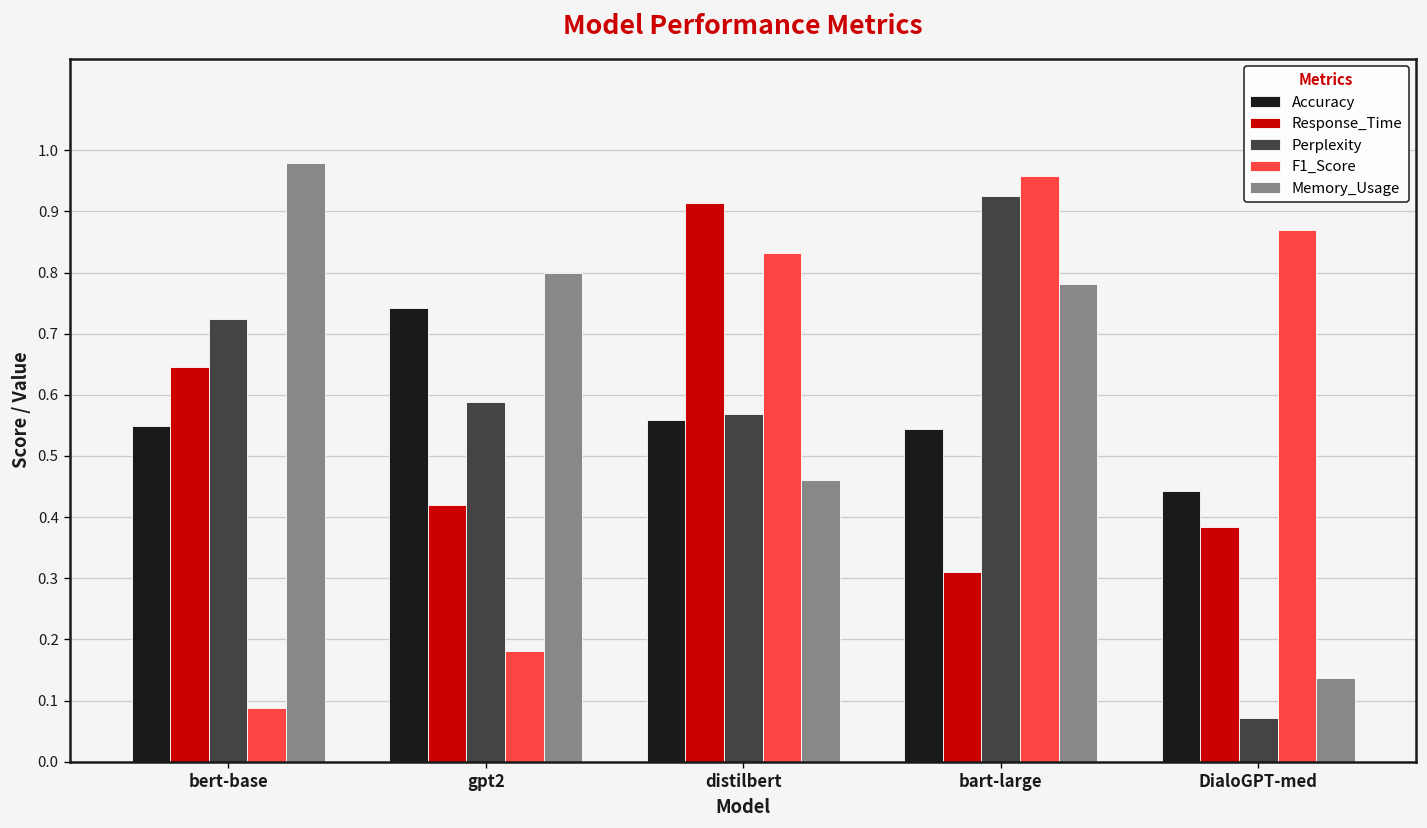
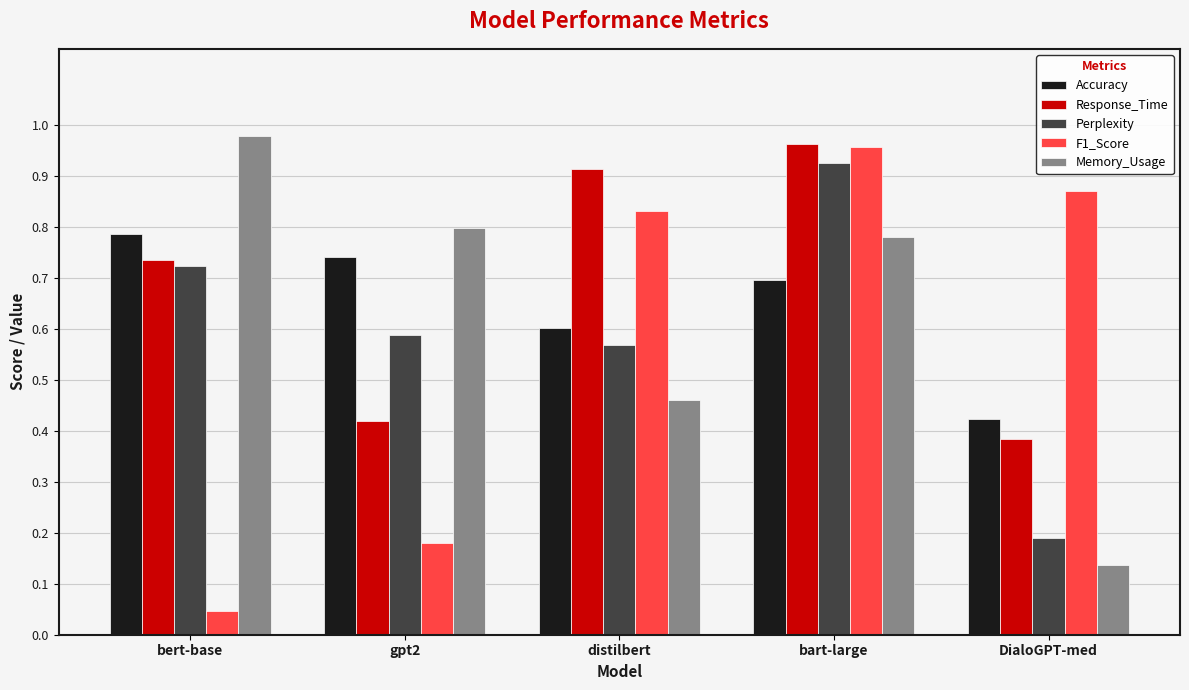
Accuracy, bert-base: 0.55 -> 0.79
Response_Time, bert-base: 0.65 -> 0.73
F1_Score, bert-base: 0.09 -> 0.05
Accuracy, distilbert: 0.56 -> 0.60
Accuracy, bart-large: 0.54 -> 0.70
Response_Time, bart-large: 0.31 -> 0.96
Accuracy, DialoGPT-med: 0.44 -> 0.42
Perplexity, DialoGPT-med: 0.07 -> 0.19
